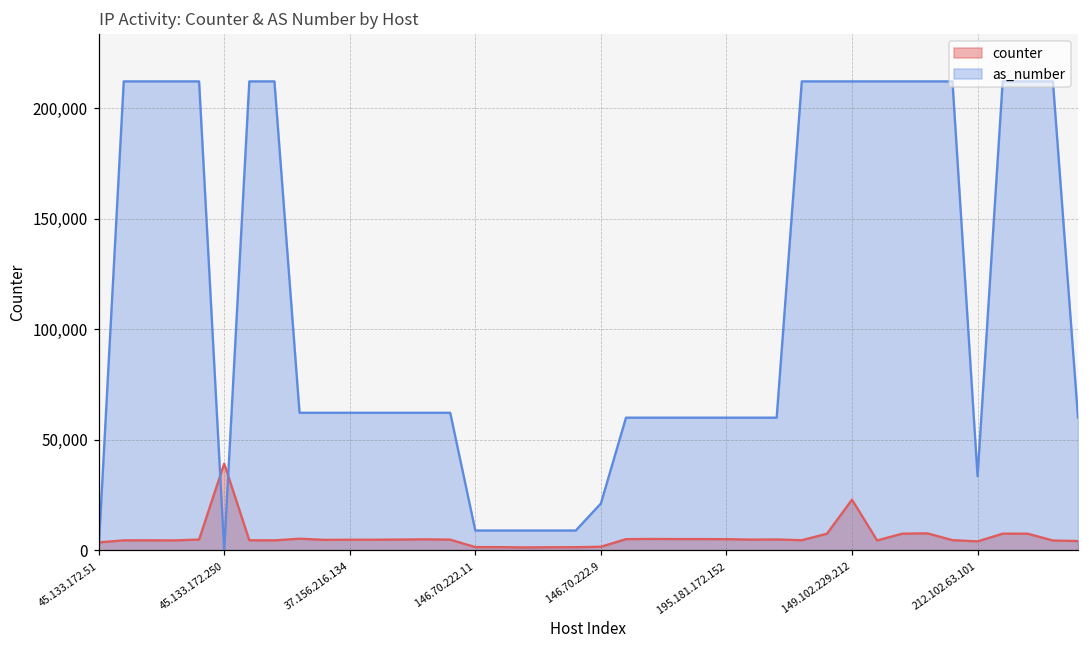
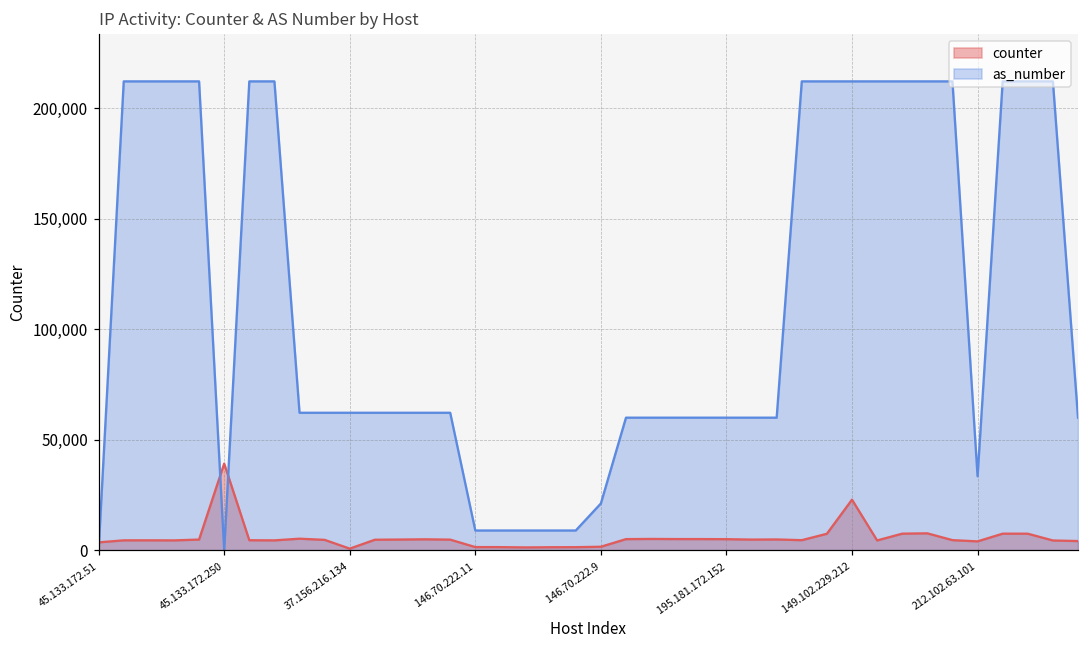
counter, 37.156.216.134: 5,000 -> 1,000
